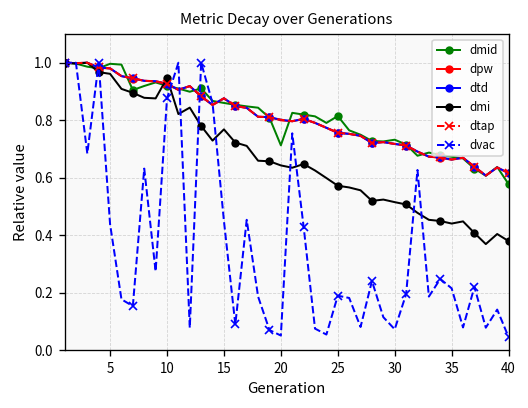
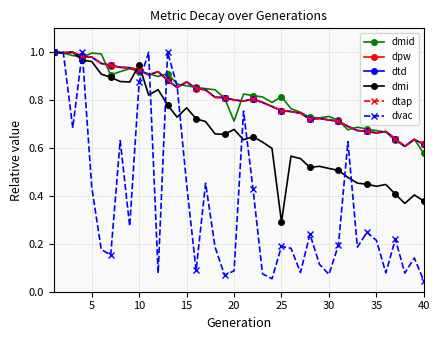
dmi, 20: 0.64 -> 0.68
dvac, 20: 0.05 -> 0.09
dmi, 25: 0.57 -> 0.29
